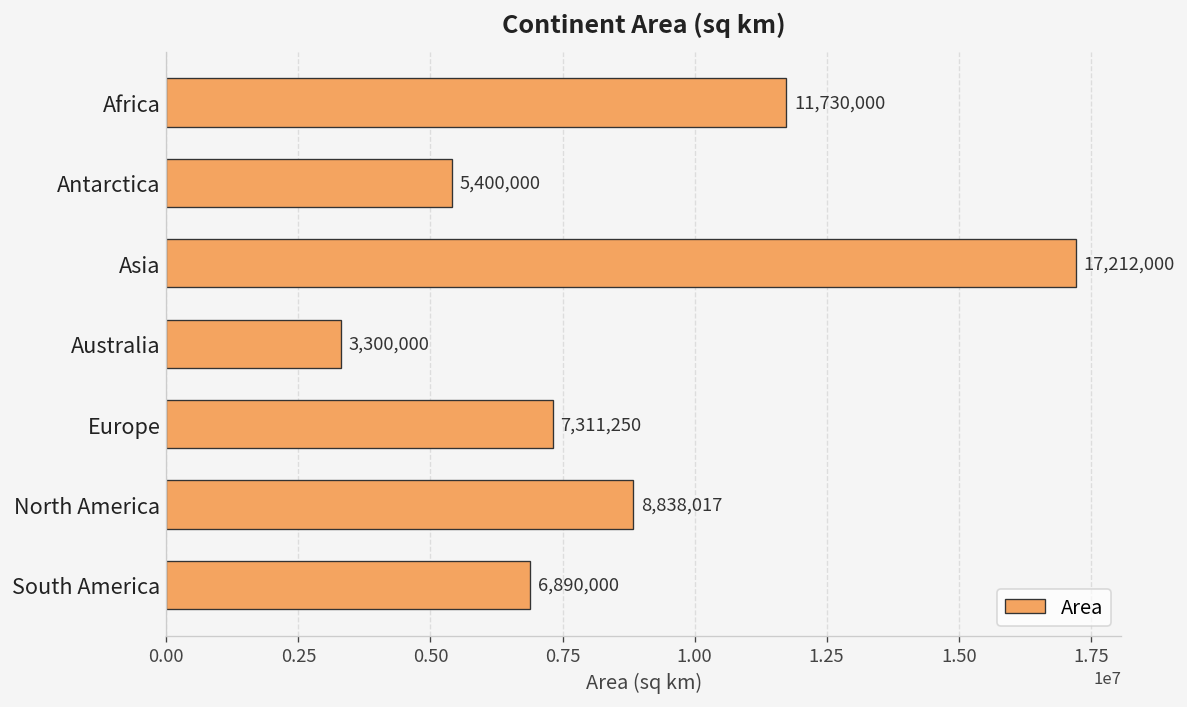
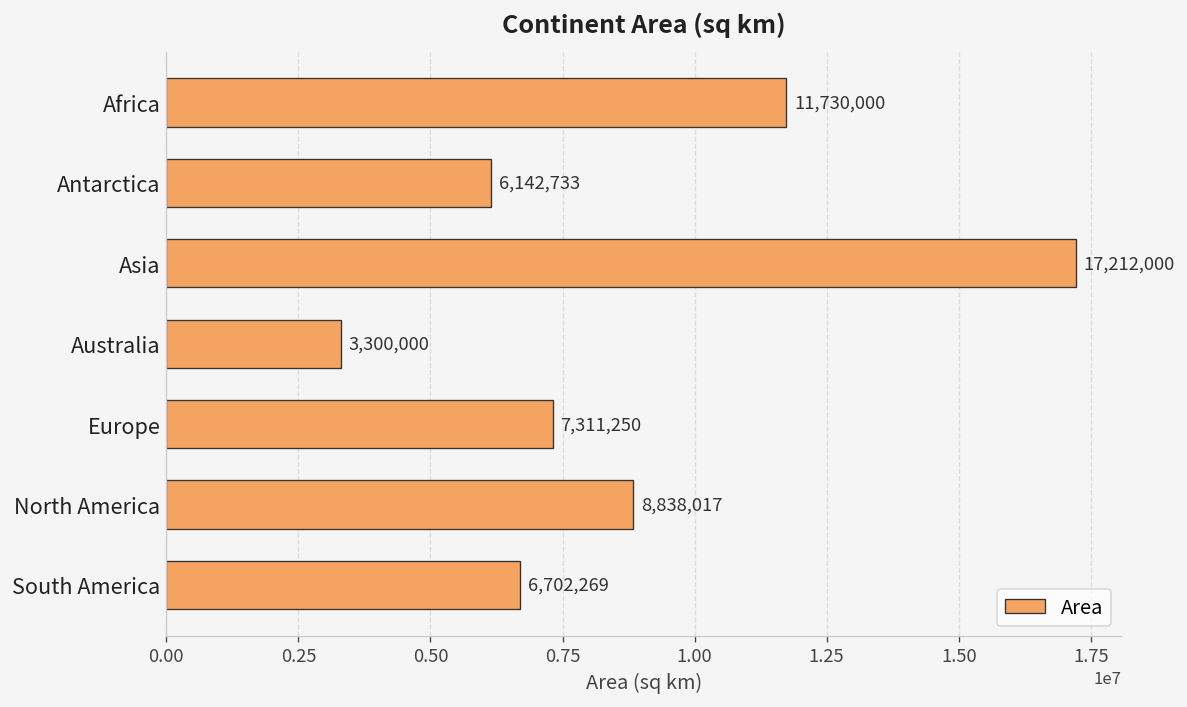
Antarctica: 5,400,000 -> 6,142,733
South America: 6,890,000 -> 6,702,269
